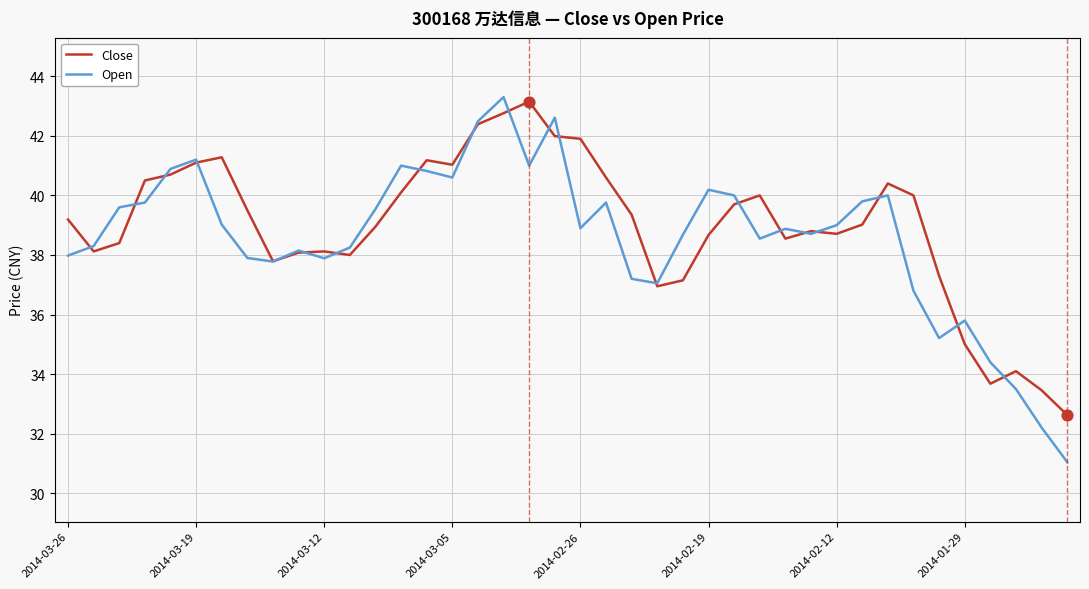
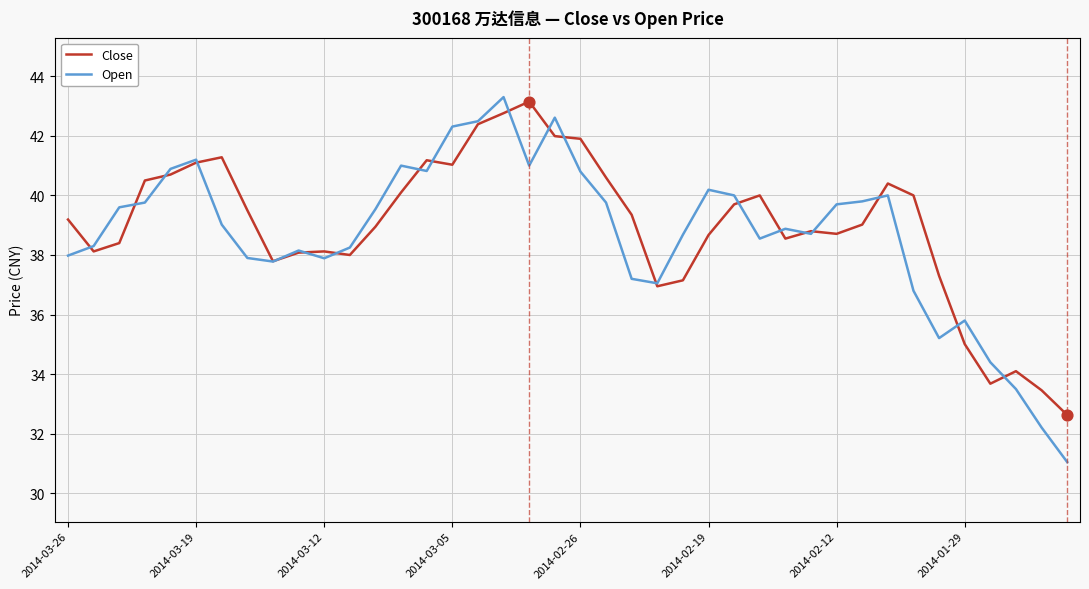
Open, 2014-03-05: 40.6 -> 42.3
Open, 2014-02-26: 38.9 -> 40.8
Open, 2014-02-12: 39.0 -> 39.7
